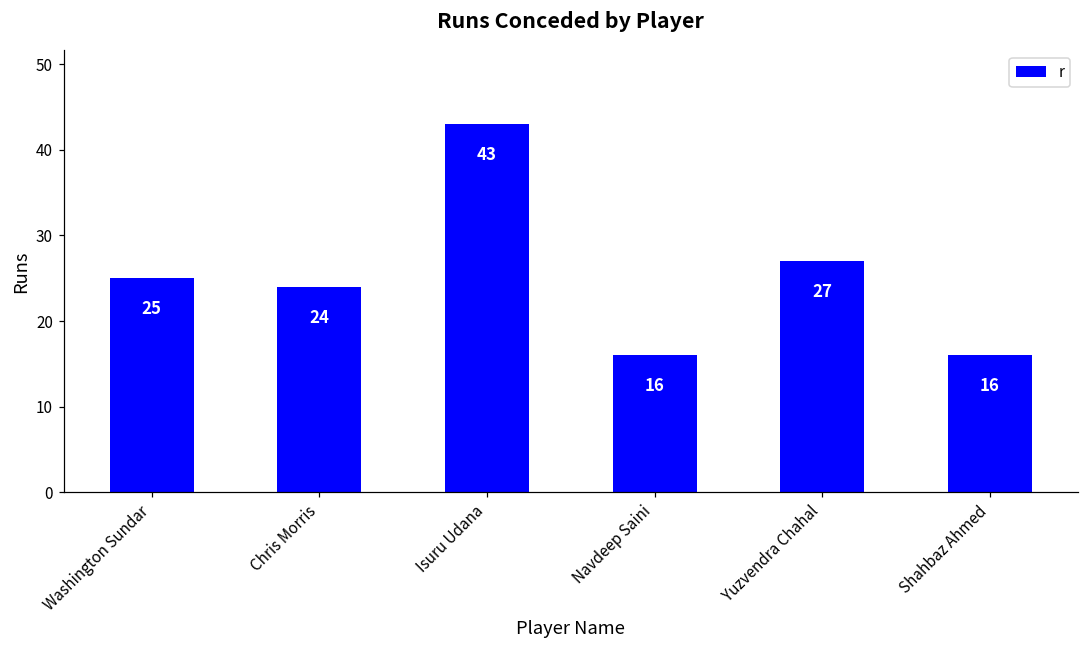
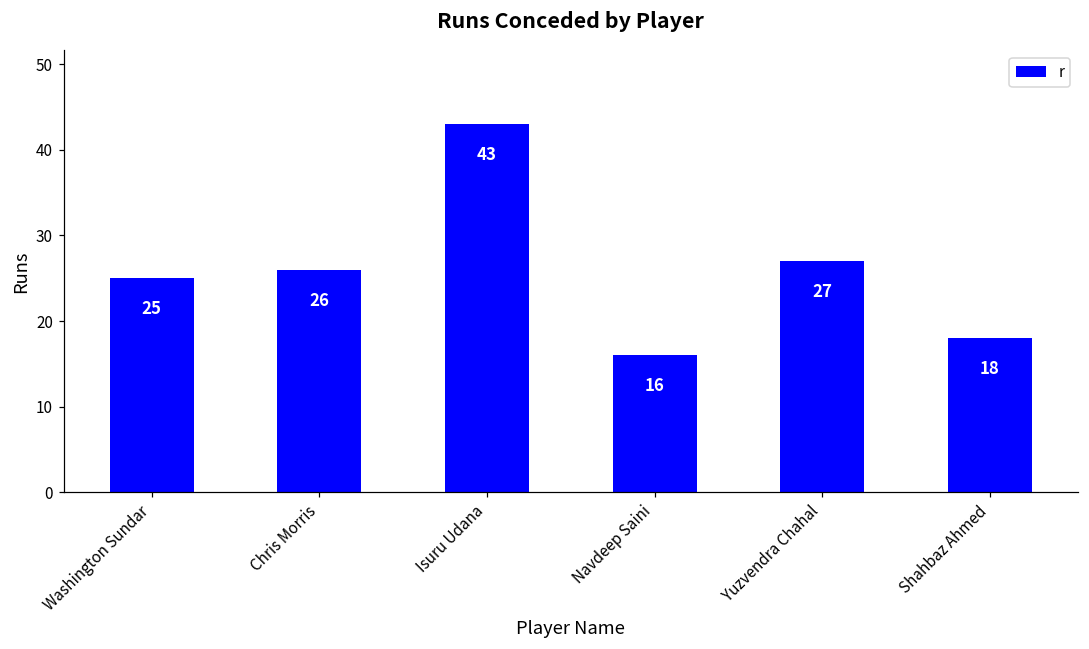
Chris Morris: 24 -> 26
Shahbaz Ahmed: 16 -> 18
